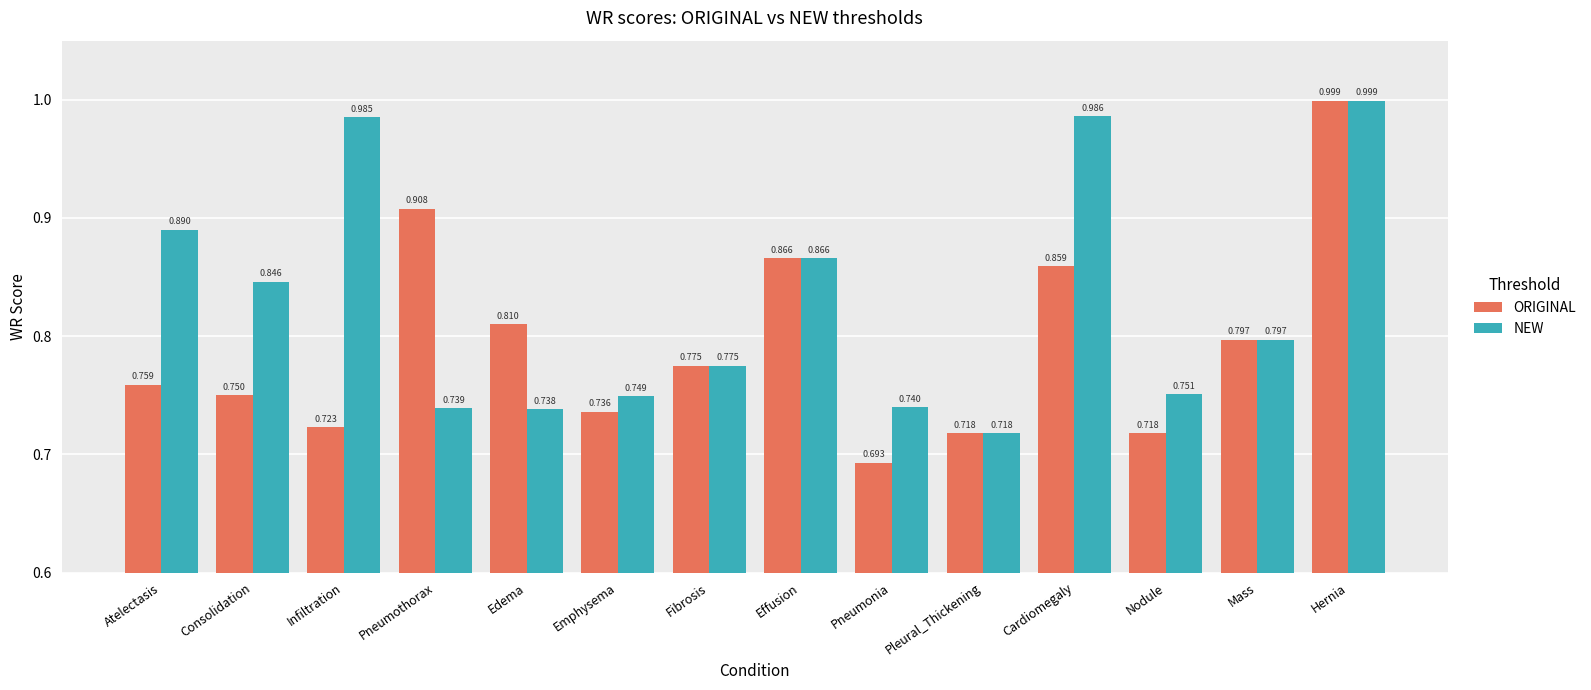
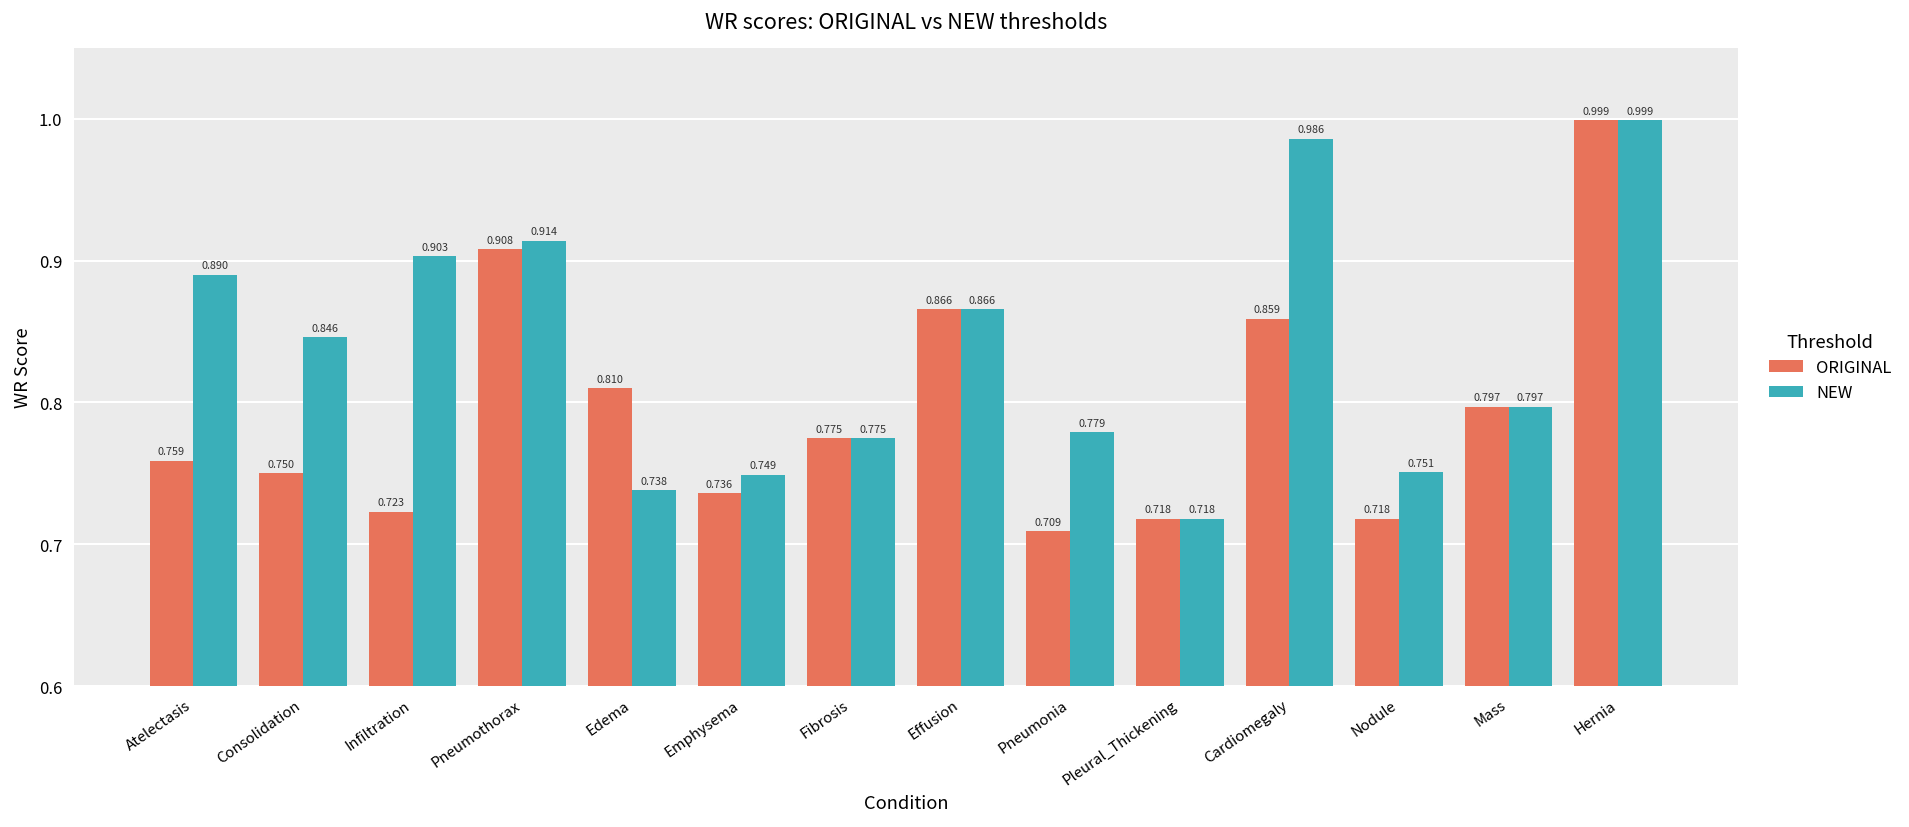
NEW, Infiltration: 0.985 -> 0.903
NEW, Pneumothorax: 0.739 -> 0.914
ORIGINAL, Pneumonia: 0.693 -> 0.709
NEW, Pneumonia: 0.740 -> 0.779
